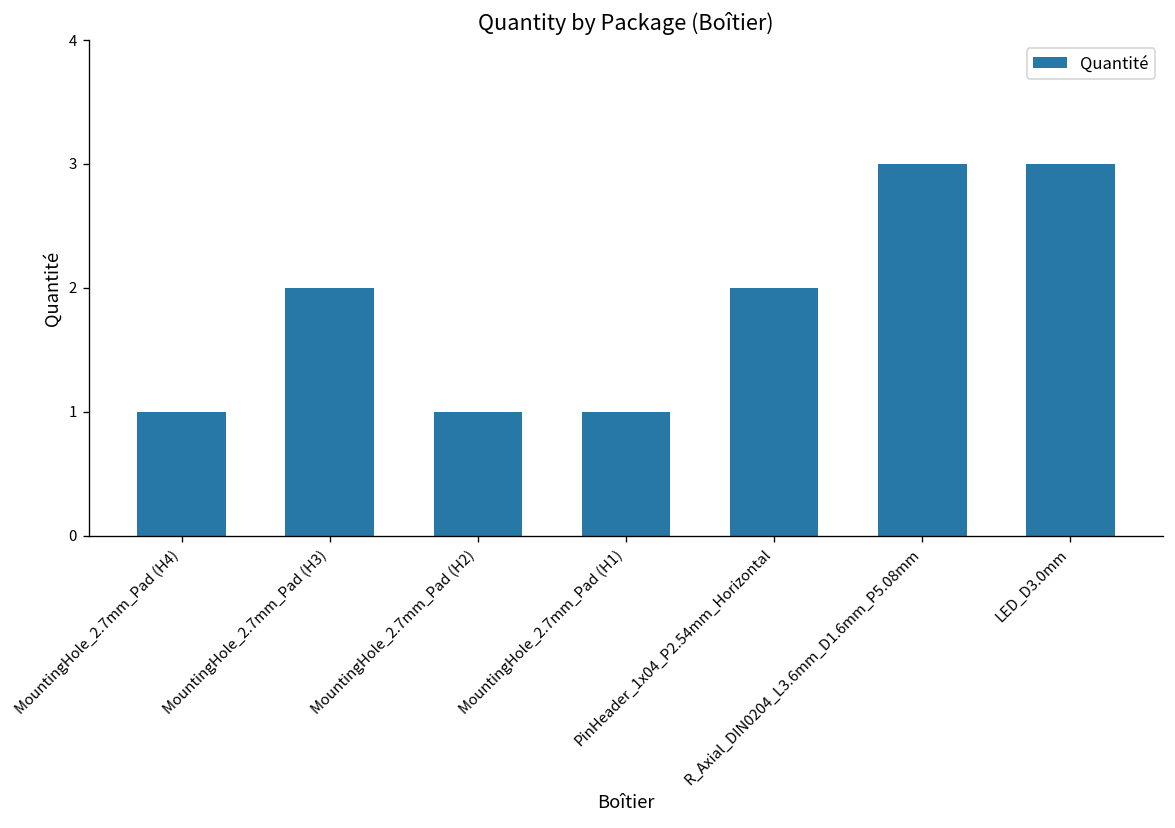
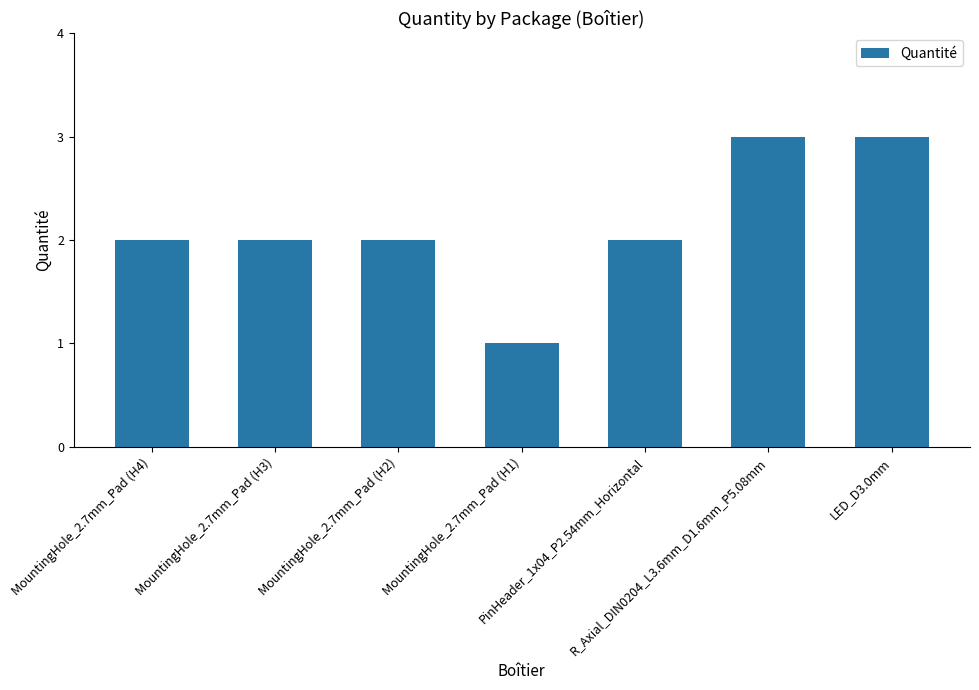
MountingHole_2.7mm_Pad (H4): 1 -> 2
MountingHole_2.7mm_Pad (H2): 1 -> 2
